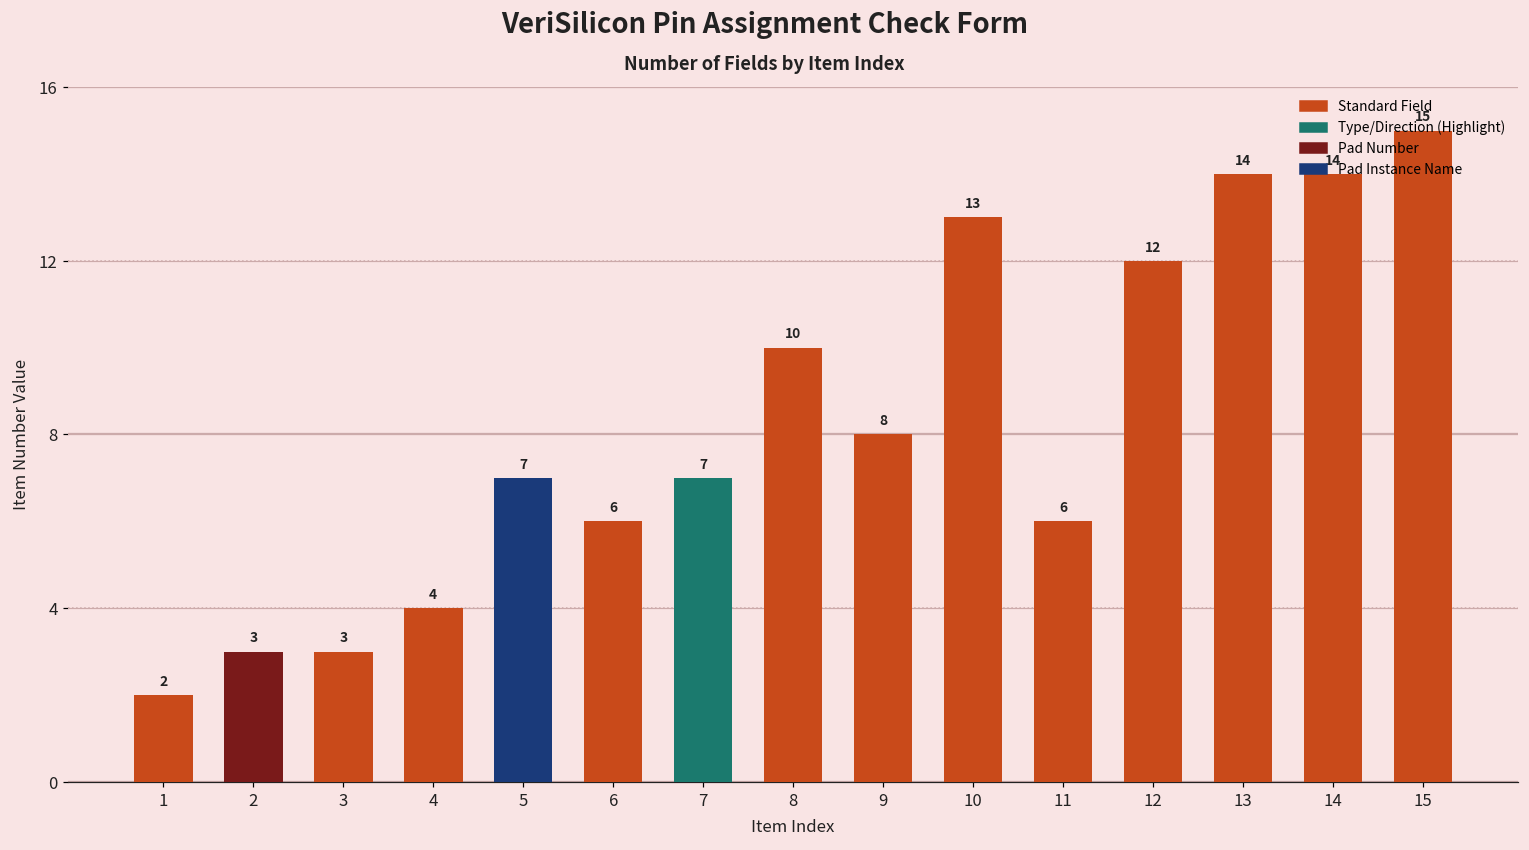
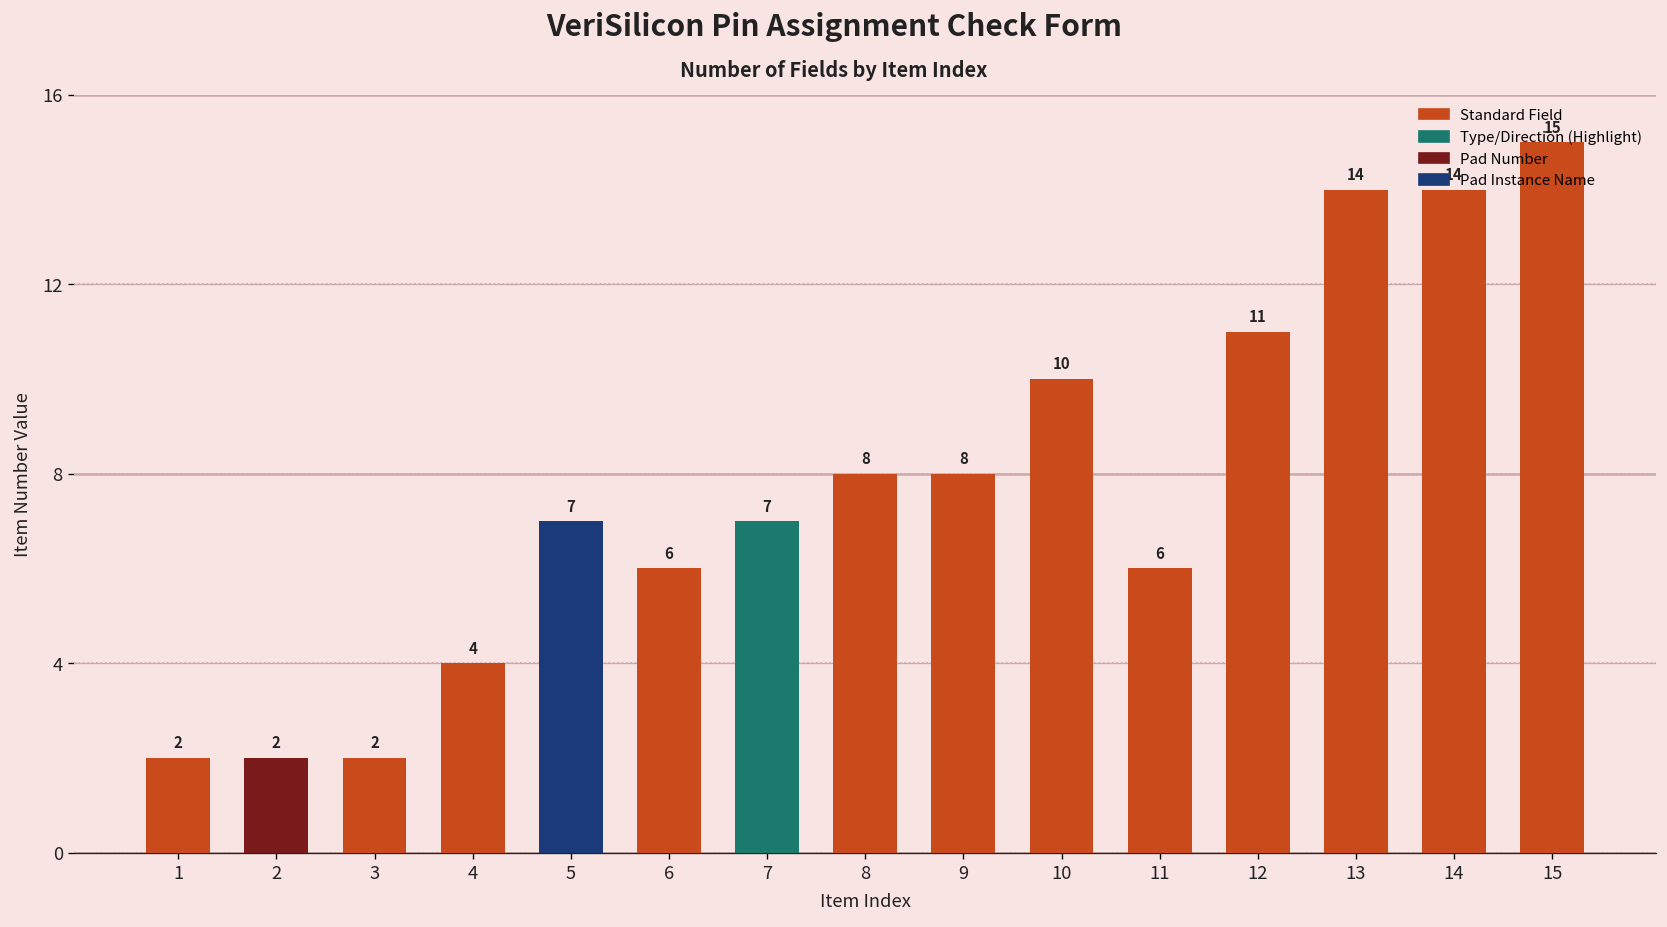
2: 3 -> 2
3: 3 -> 2
8: 10 -> 8
10: 13 -> 10
12: 12 -> 11
